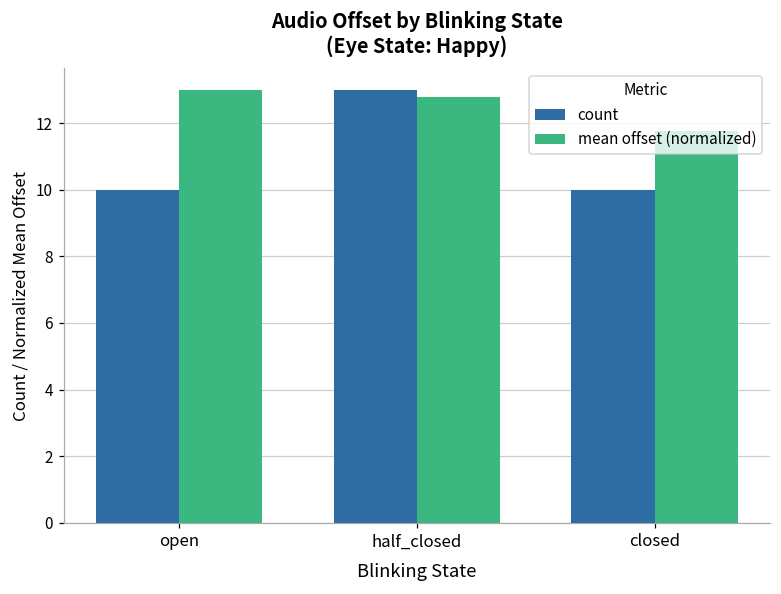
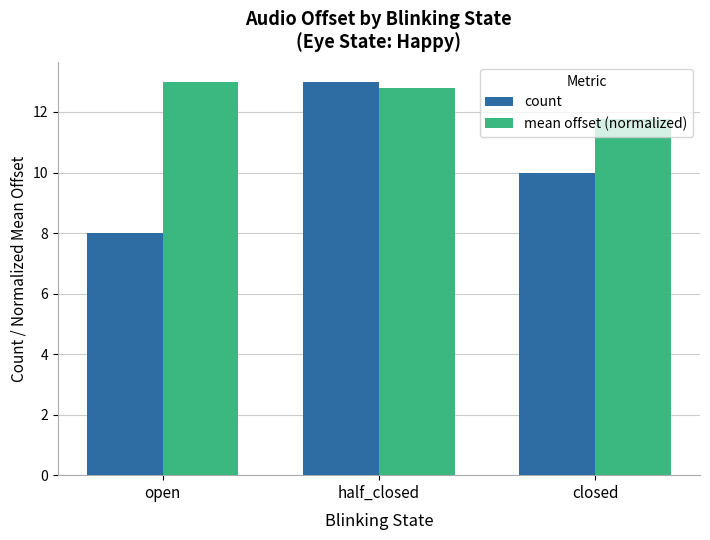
count, open: 10 -> 8
